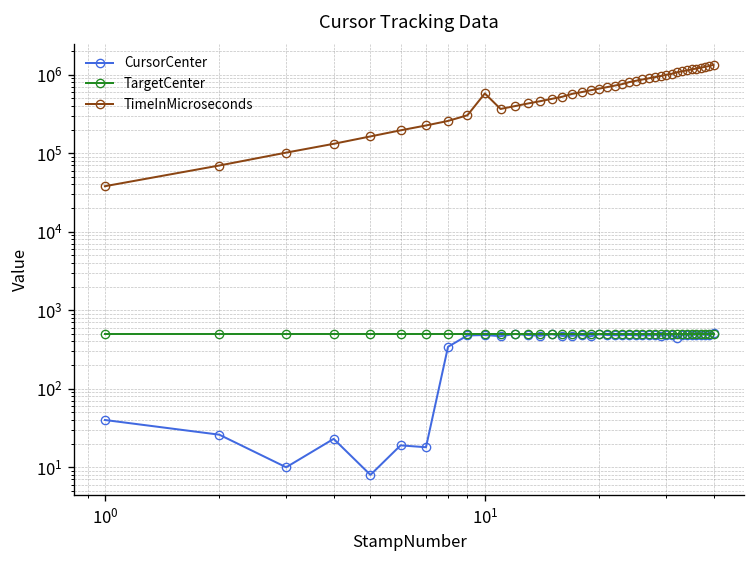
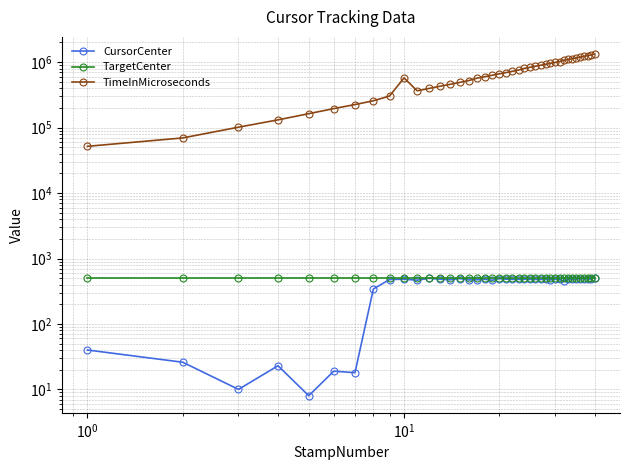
TimeInMicroseconds, 10^0: 40000 -> 50000
